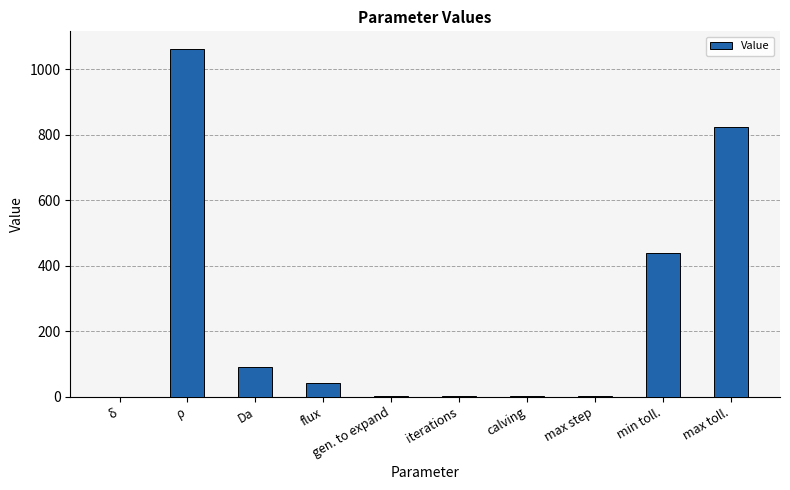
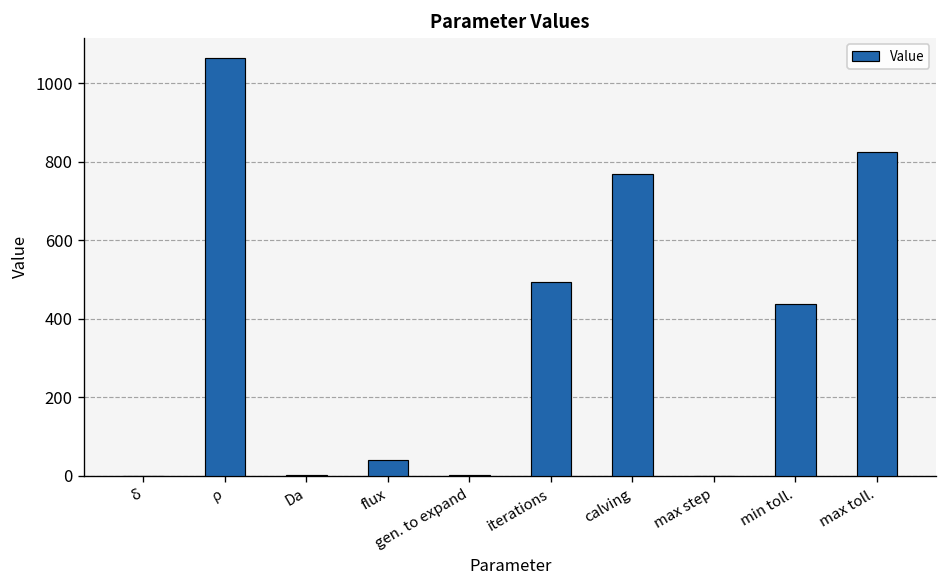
Da: 90 -> 0
iterations: 0 -> 490
calving: 0 -> 770
